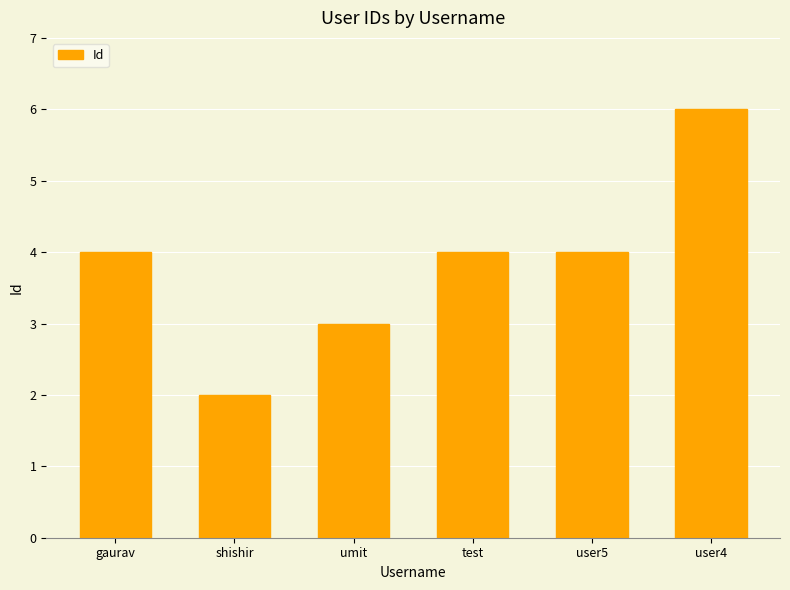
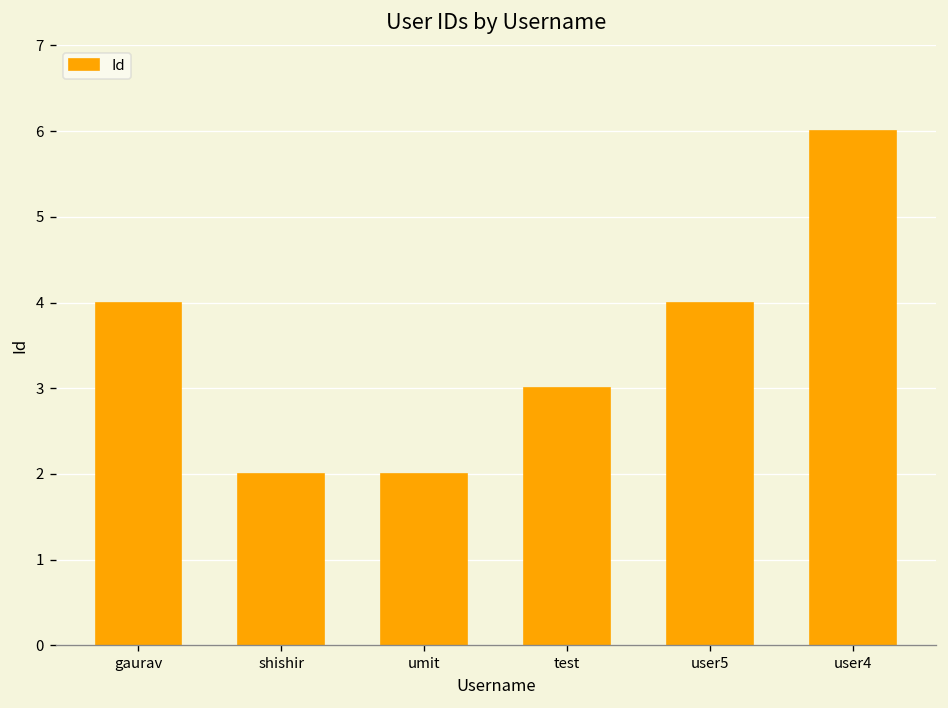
umit: 3 -> 2
test: 4 -> 3
